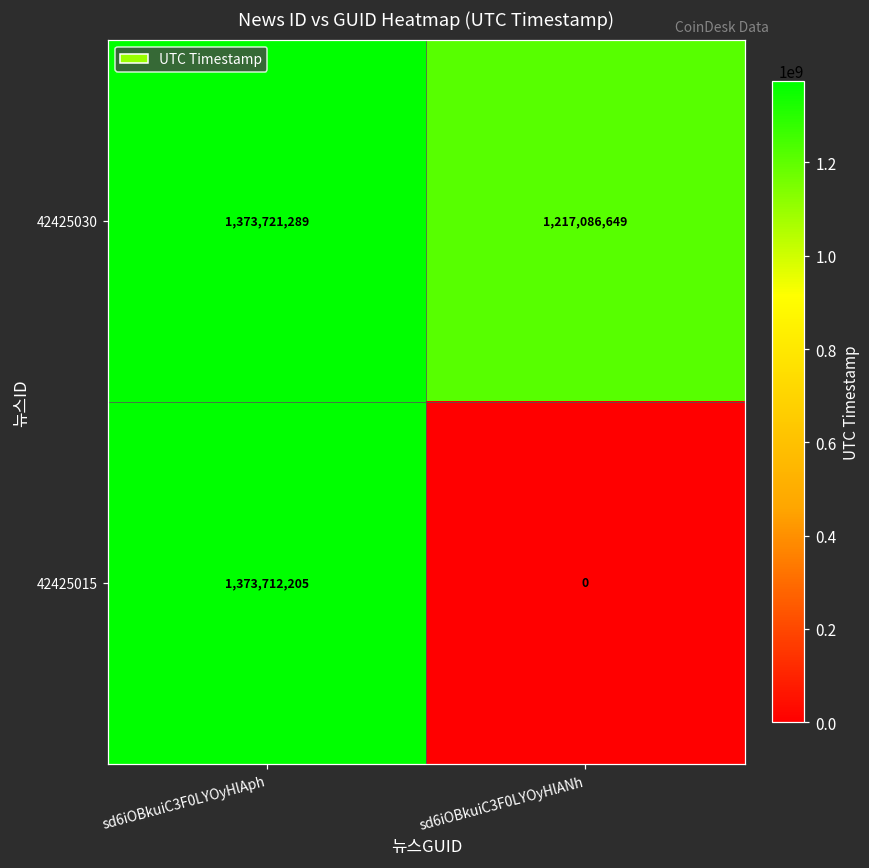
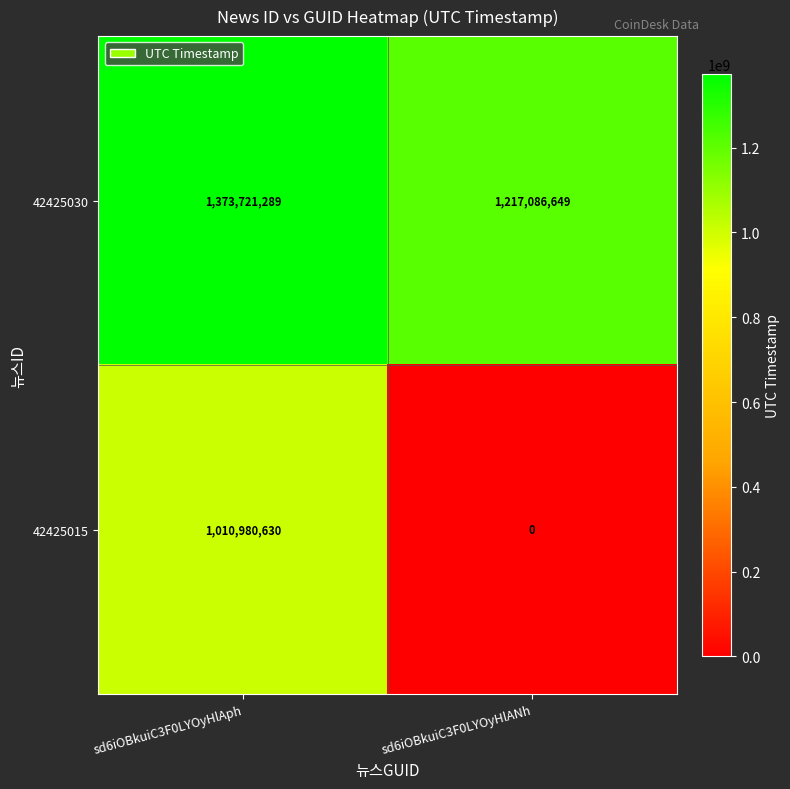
42425015, sd6iOBkuiC3F0LYOyHlAph: 1,373,712,205 -> 1,010,980,630
